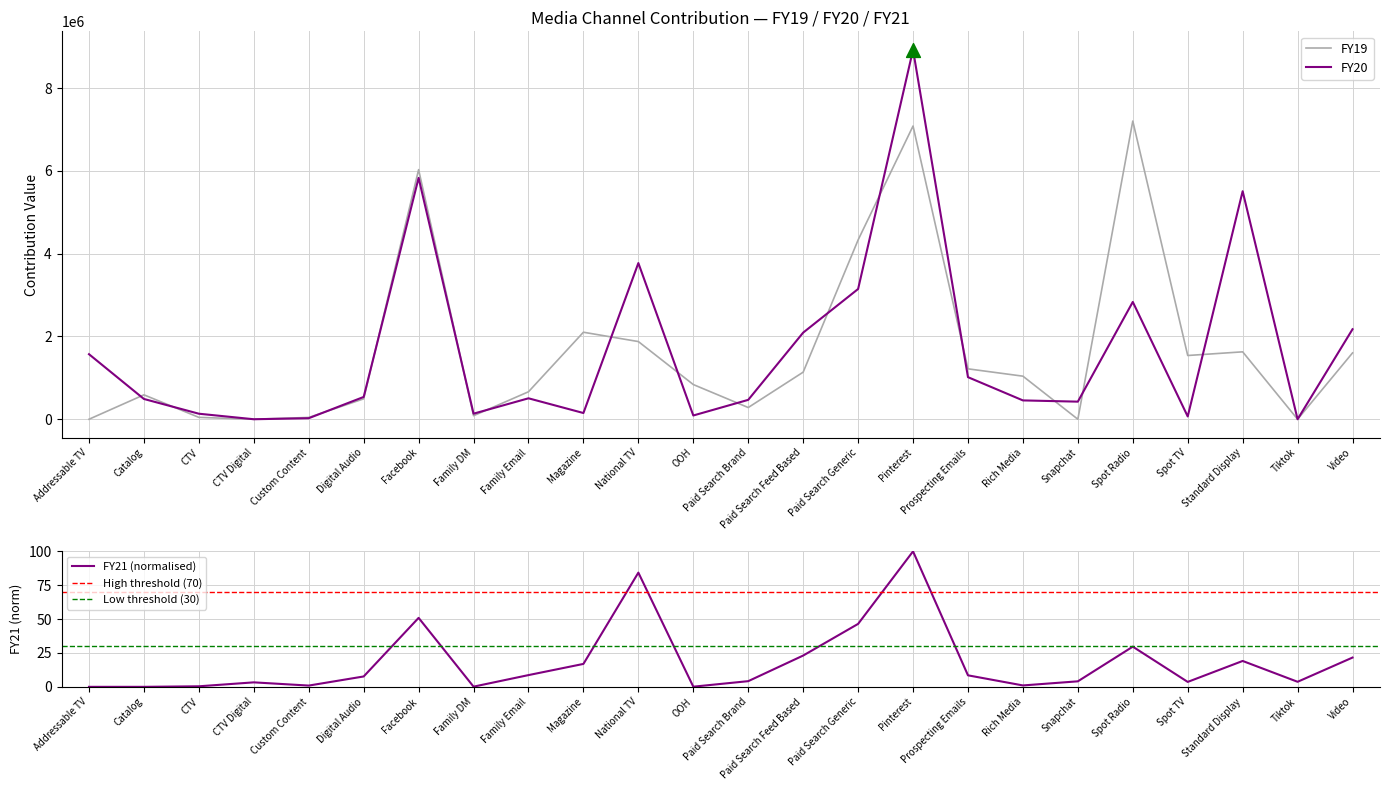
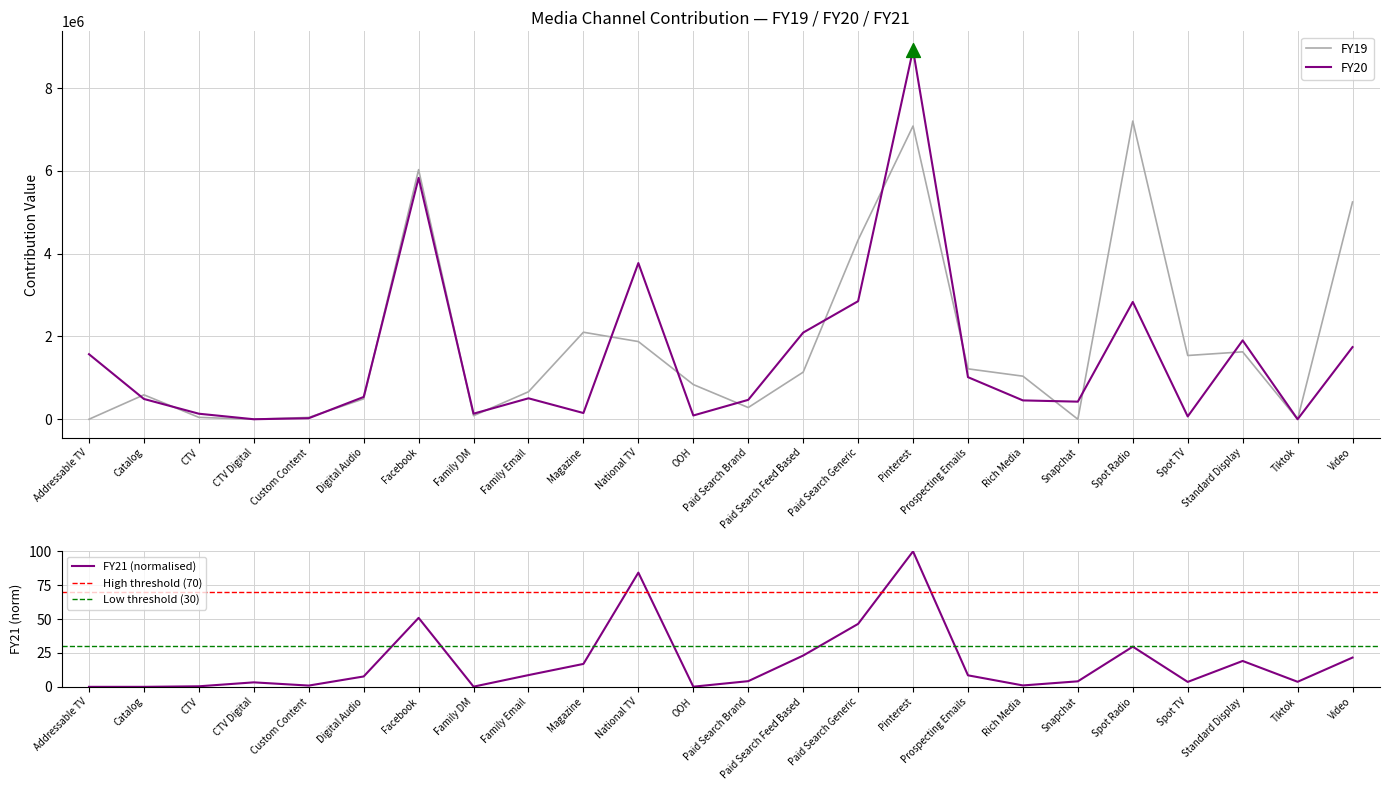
Media Channel Contribution — FY19 / FY20 / FY21, FY20, Paid Search Generic: 3100000 -> 2900000
Media Channel Contribution — FY19 / FY20 / FY21, FY20, Standard Display: 5500000 -> 1900000
Media Channel Contribution — FY19 / FY20 / FY21, FY19, Video: 1600000 -> 5200000
Media Channel Contribution — FY19 / FY20 / FY21, FY20, Video: 2200000 -> 1700000
